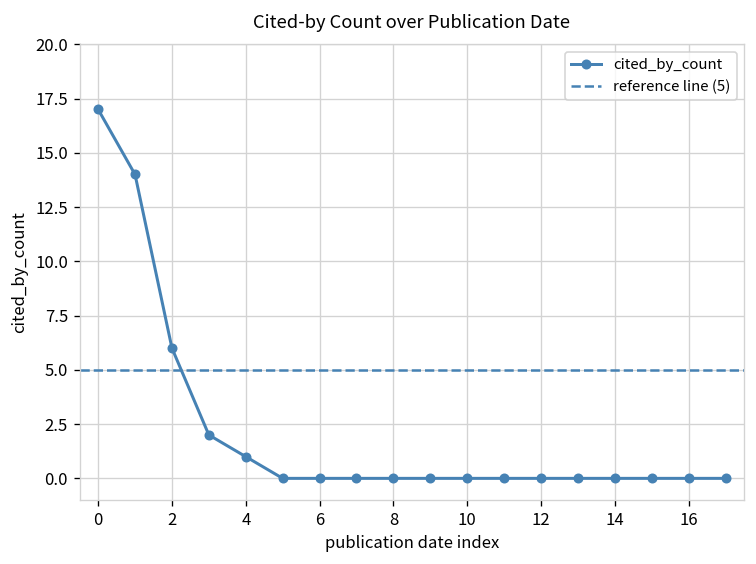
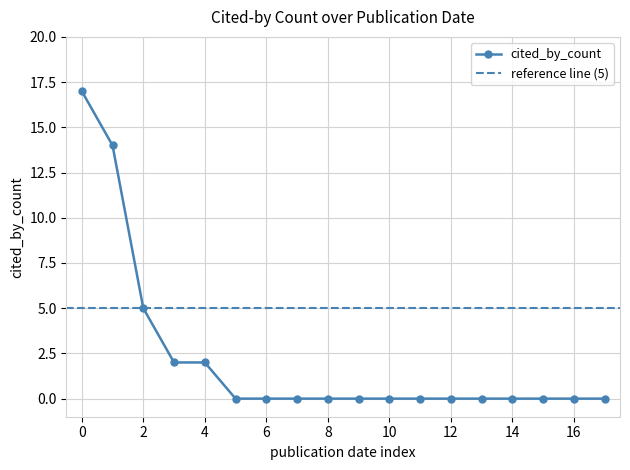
2: 6 -> 5
4: 1 -> 2
